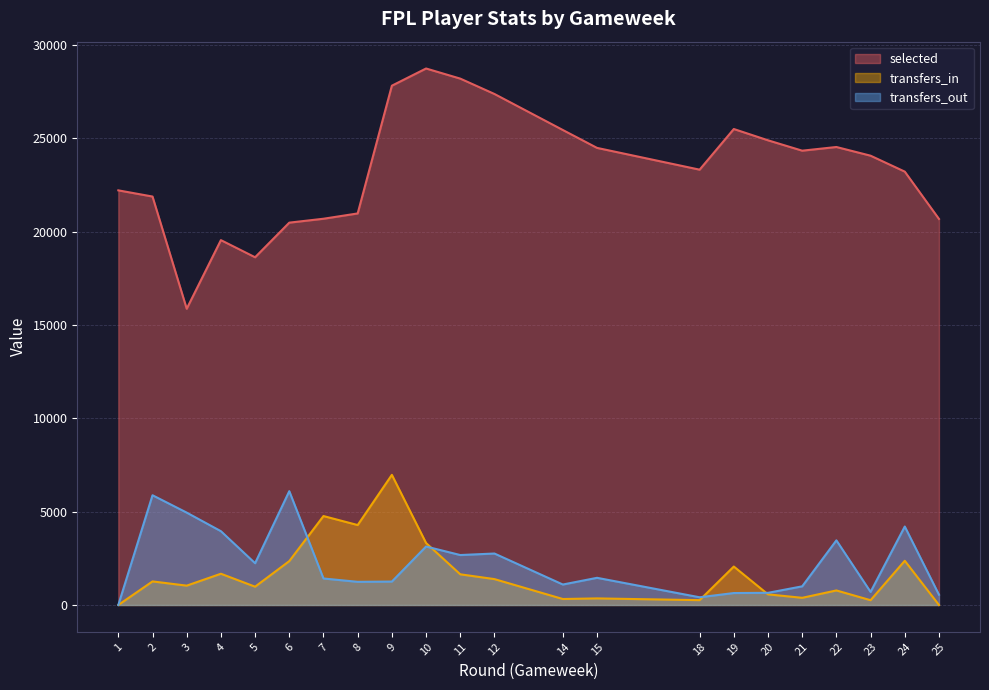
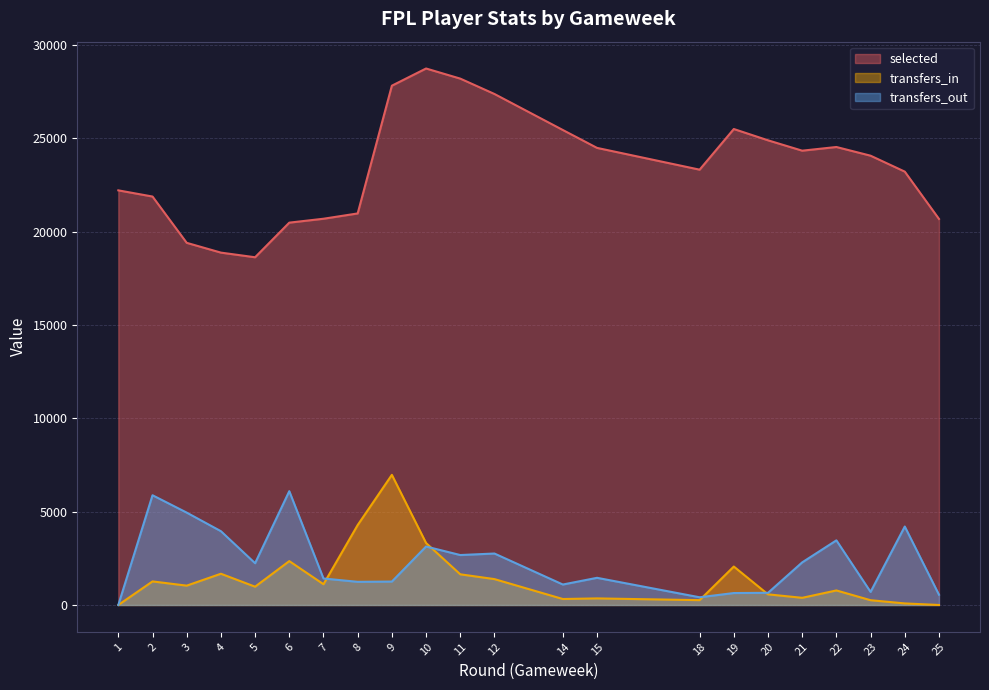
selected, 3: 15900 -> 19400
selected, 4: 19500 -> 18900
transfers_in, 7: 4800 -> 1100
transfers_out, 21: 1000 -> 2300
transfers_in, 24: 2400 -> 100
